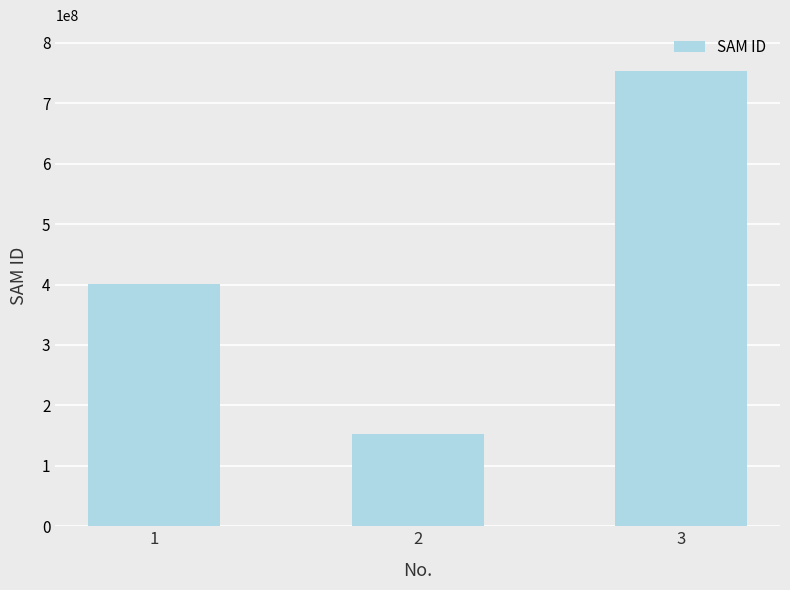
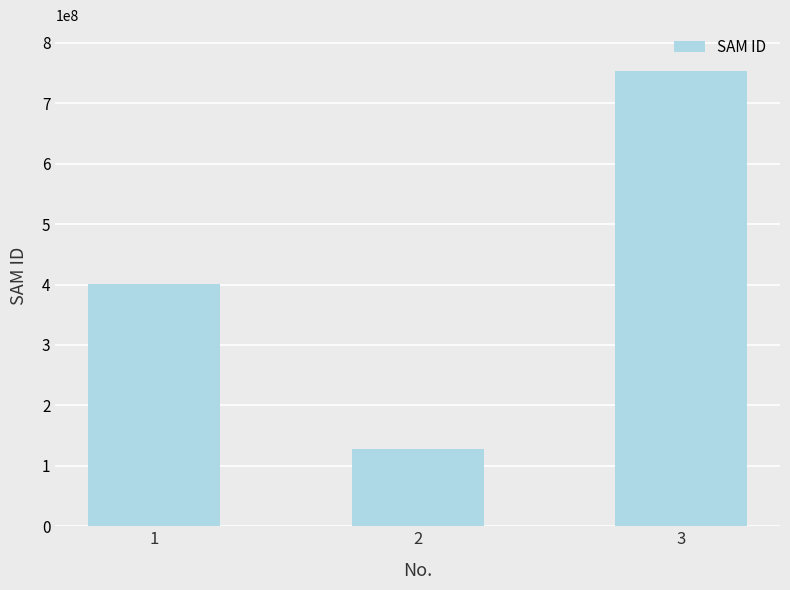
2: 150000000 -> 130000000
